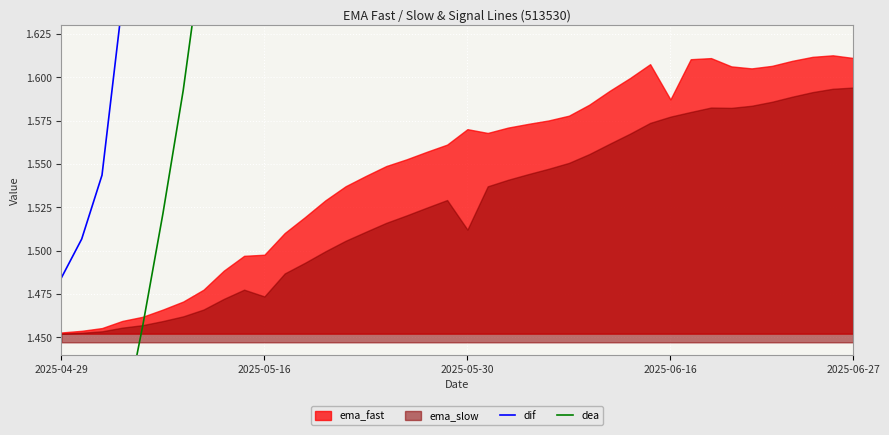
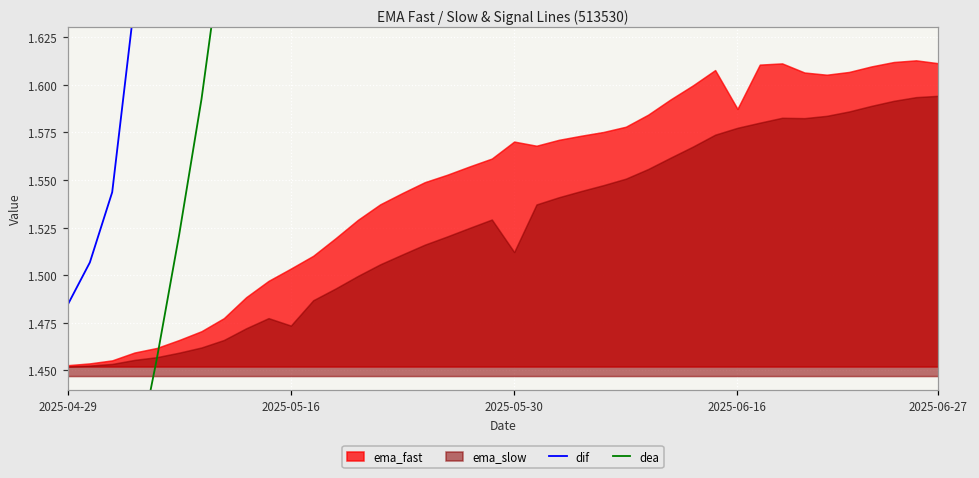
ema_fast, 2025-05-16: 1.498 -> 1.503
